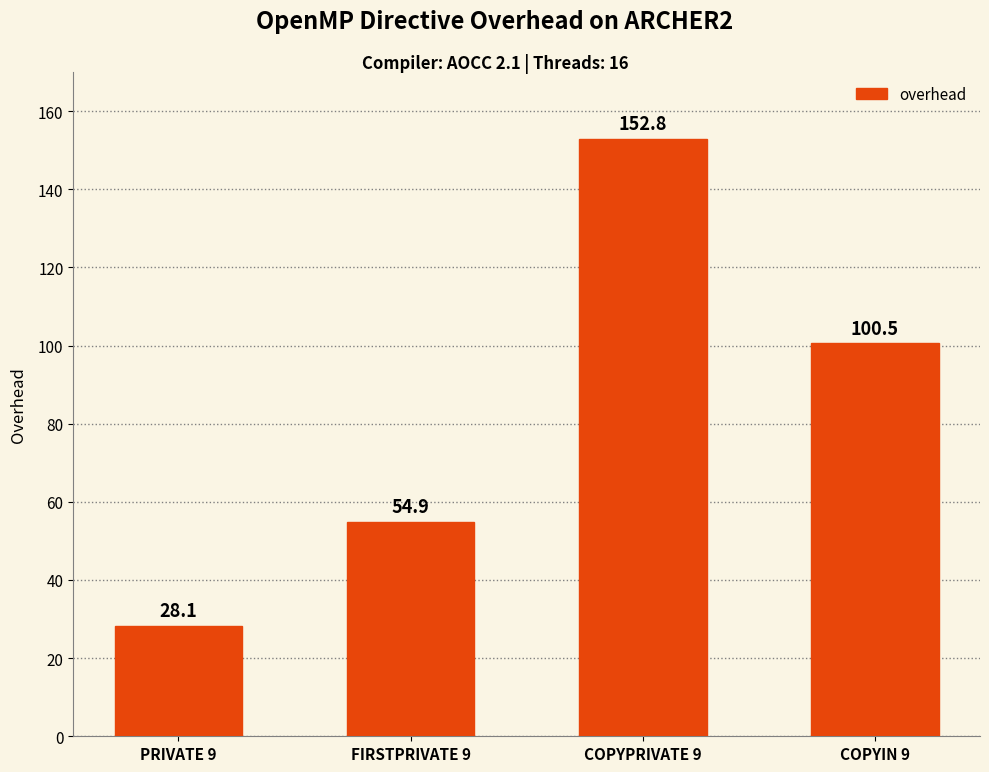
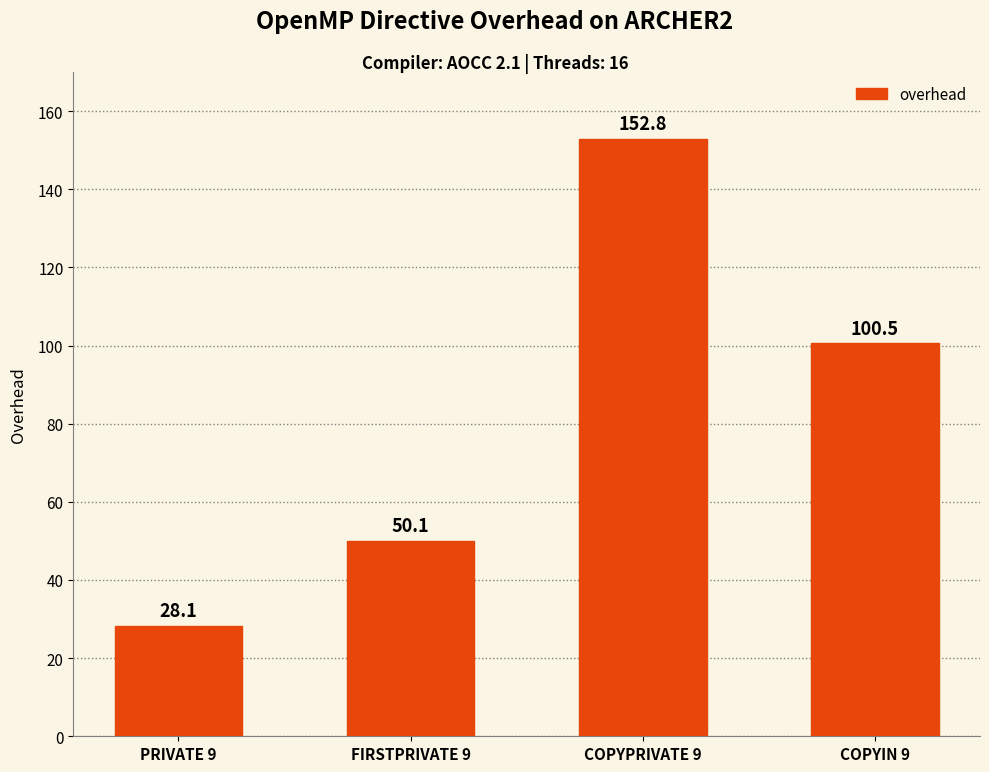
FIRSTPRIVATE 9: 54.9 -> 50.1
